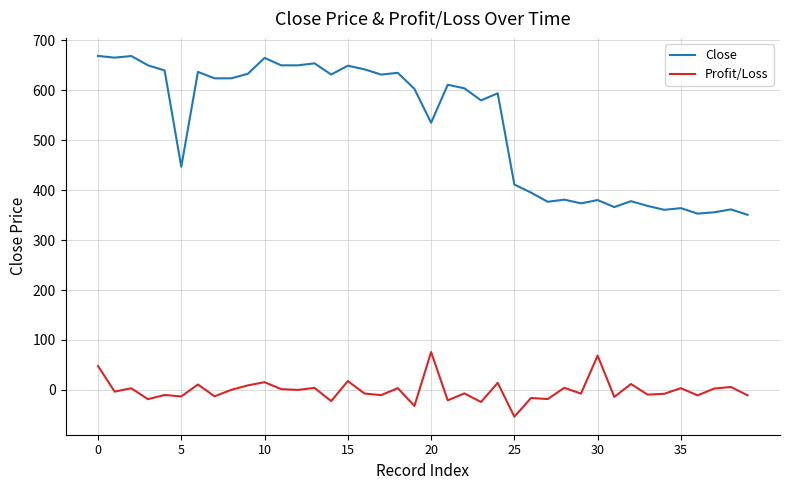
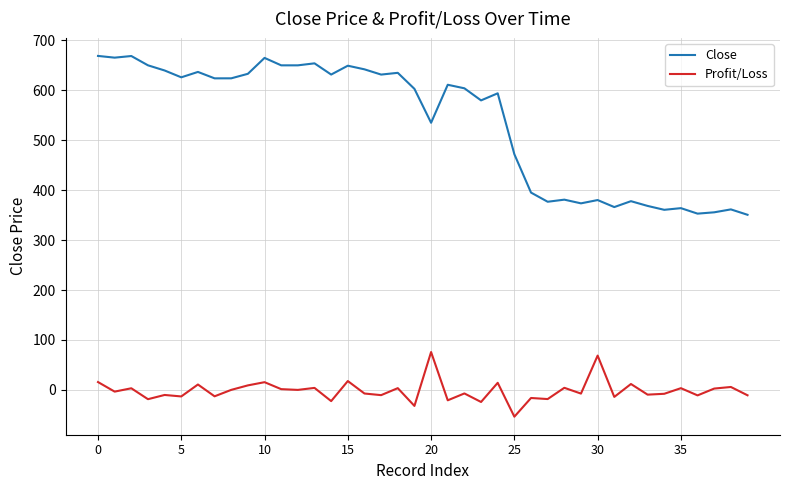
Profit/Loss, 0: 50 -> 20
Close, 5: 450 -> 630
Close, 25: 410 -> 470
